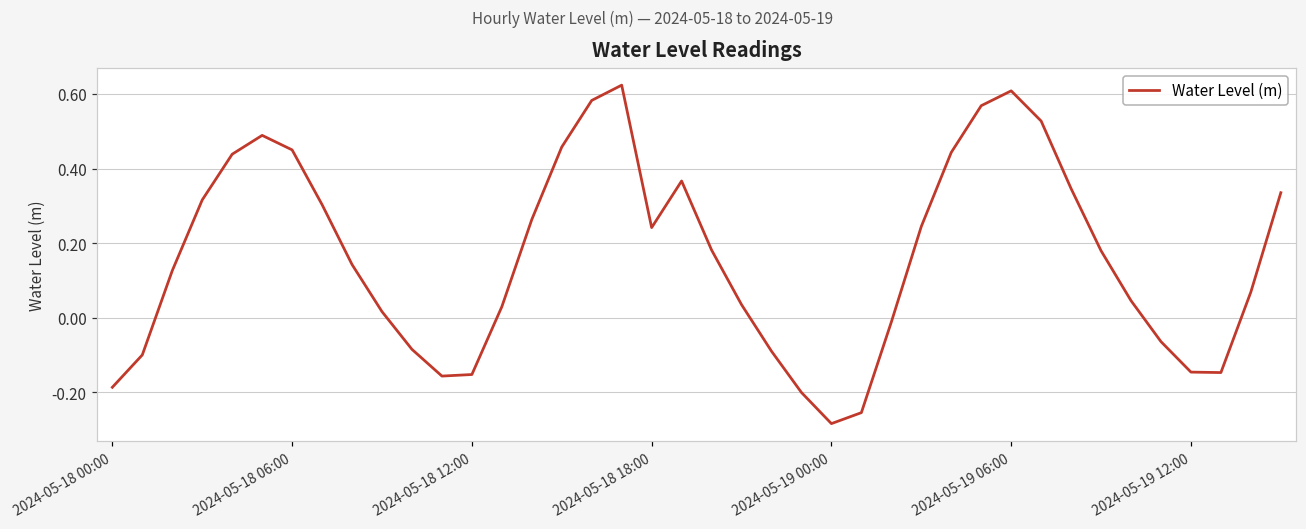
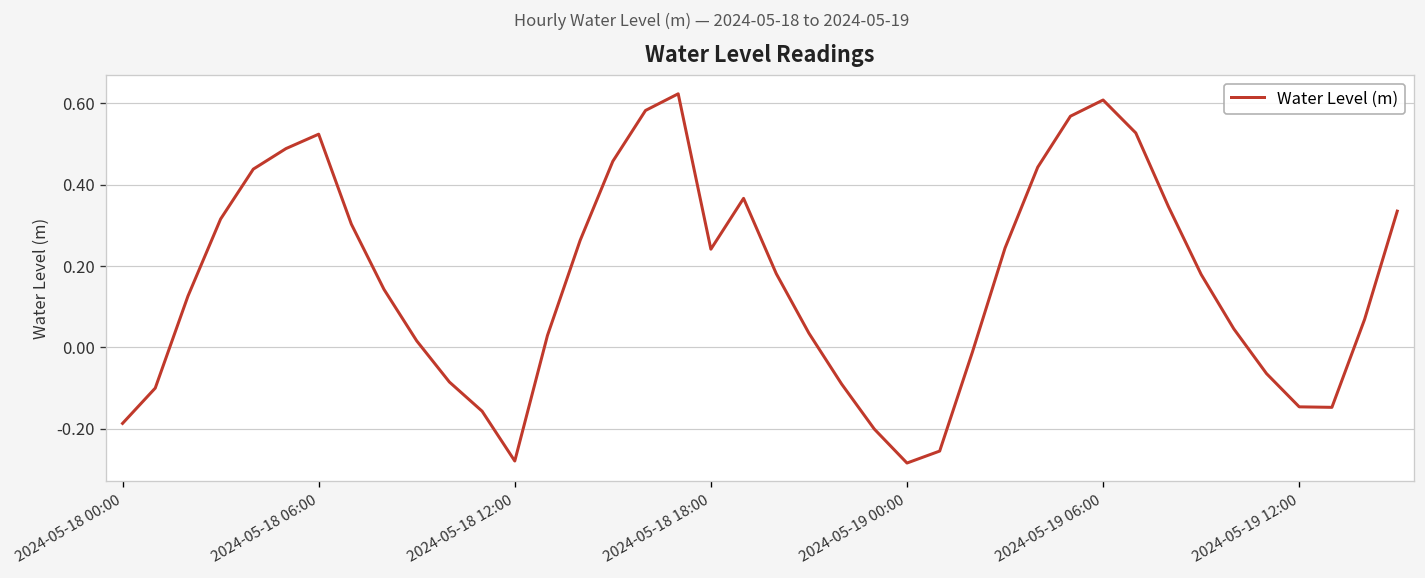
2024-05-18 06:00: 0.45 -> 0.52
2024-05-18 12:00: -0.15 -> -0.28
